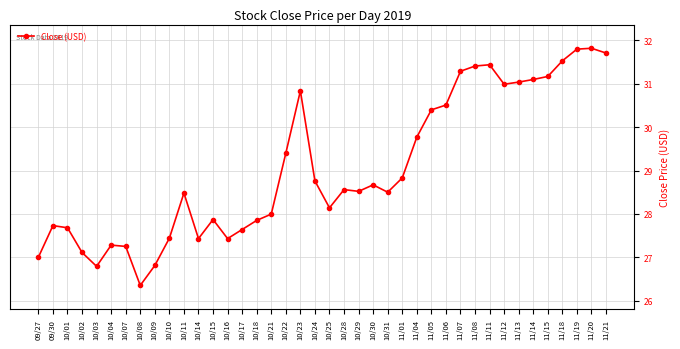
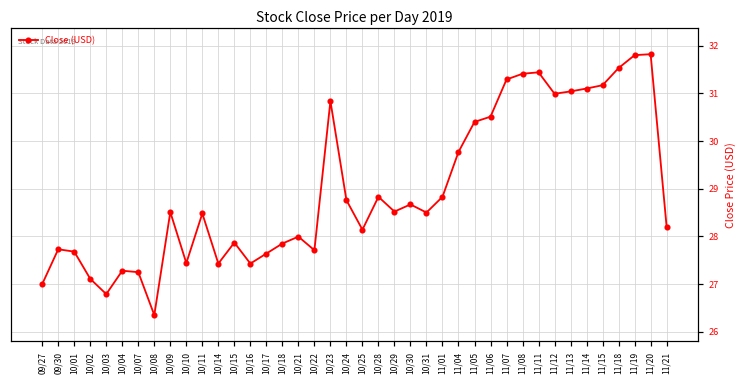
10/09: 26.8 -> 28.5
10/22: 29.4 -> 27.7
10/28: 28.6 -> 28.8
11/21: 31.7 -> 28.2
